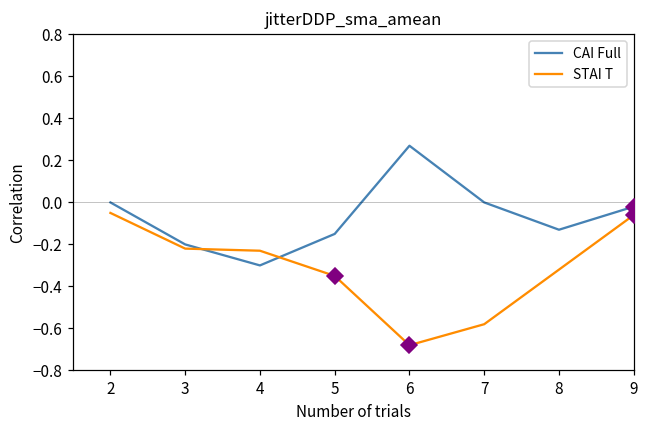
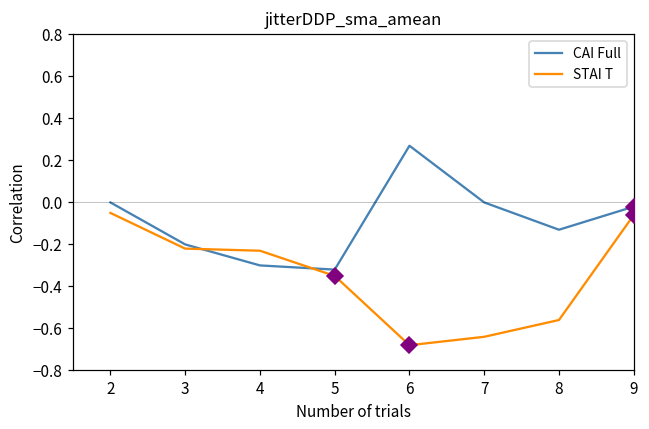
CAI Full, 5: -0.15 -> -0.32
STAI T, 7: -0.58 -> -0.64
STAI T, 8: -0.32 -> -0.56
